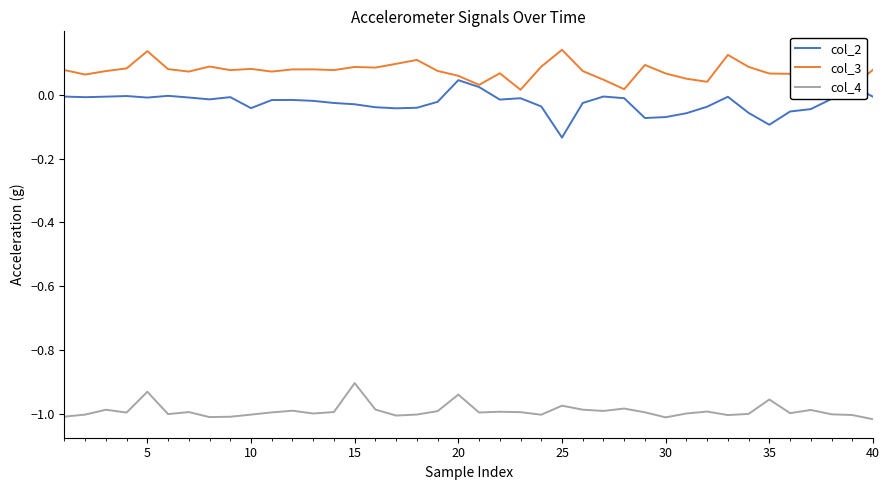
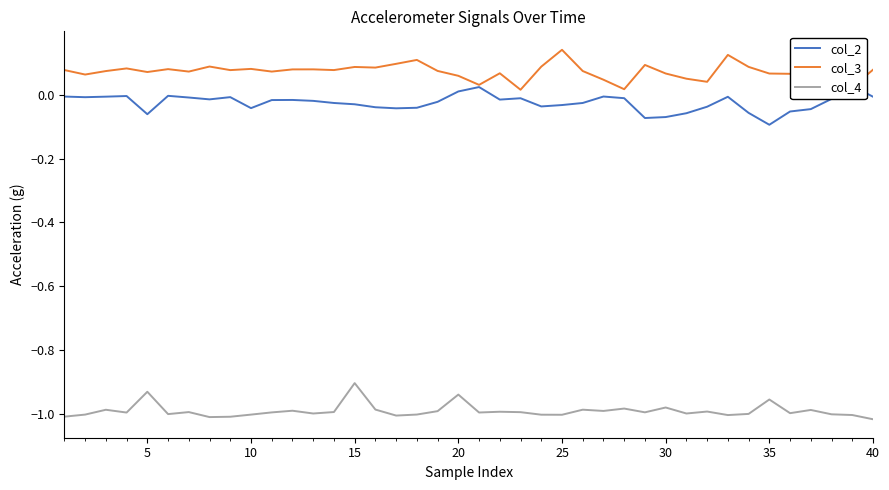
col_2, 5: -0.01 -> -0.06
col_3, 5: 0.14 -> 0.07
col_2, 20: 0.05 -> 0.01
col_2, 25: -0.13 -> -0.03
col_4, 25: -0.97 -> -1.00
col_4, 30: -1.01 -> -0.98
